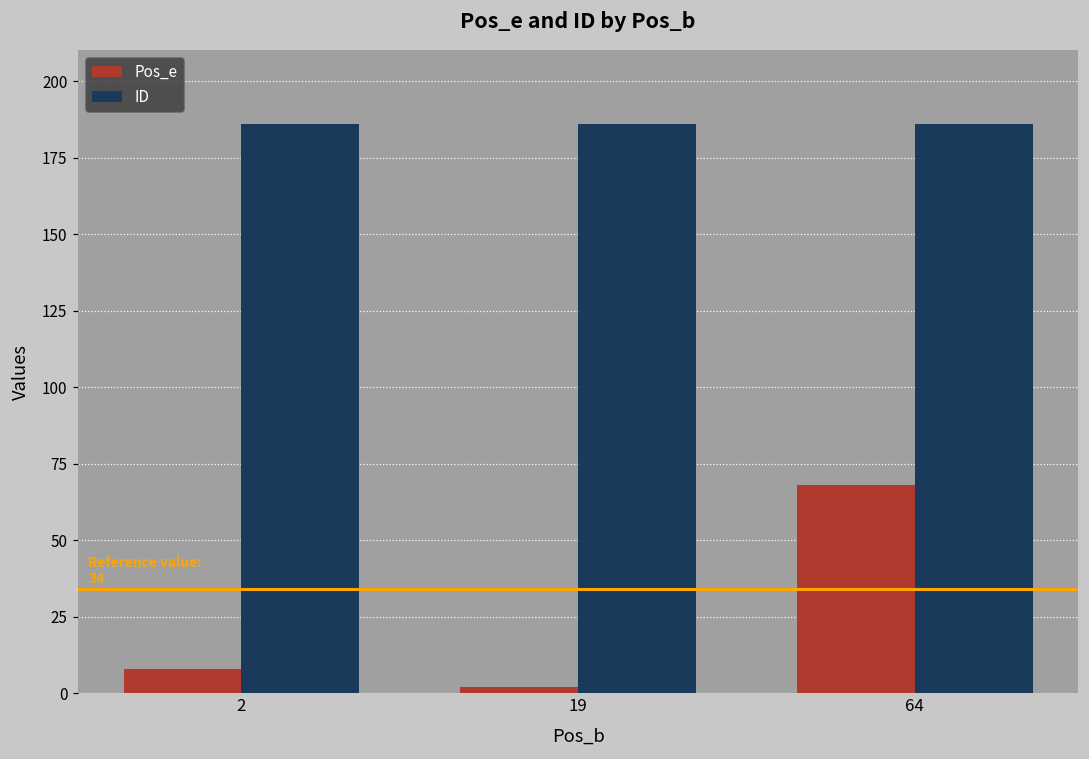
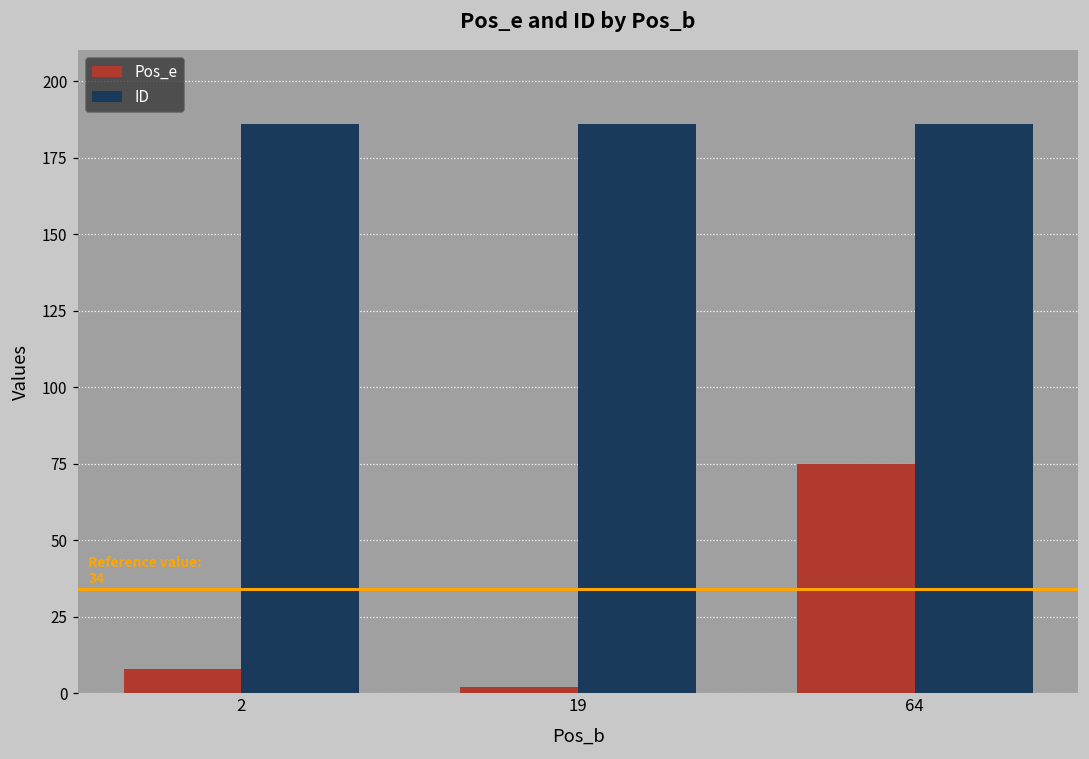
Pos_e, 64: 68 -> 75
